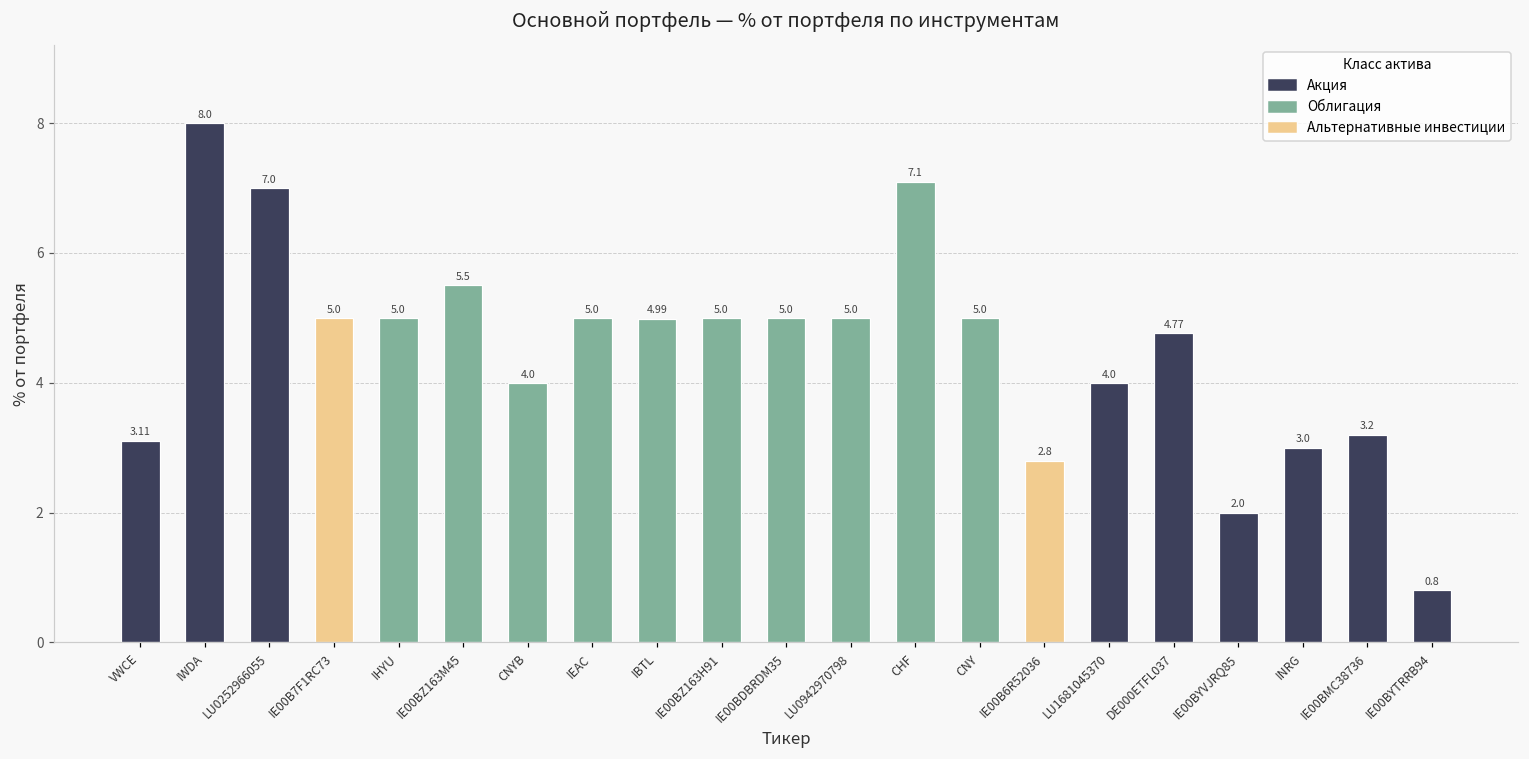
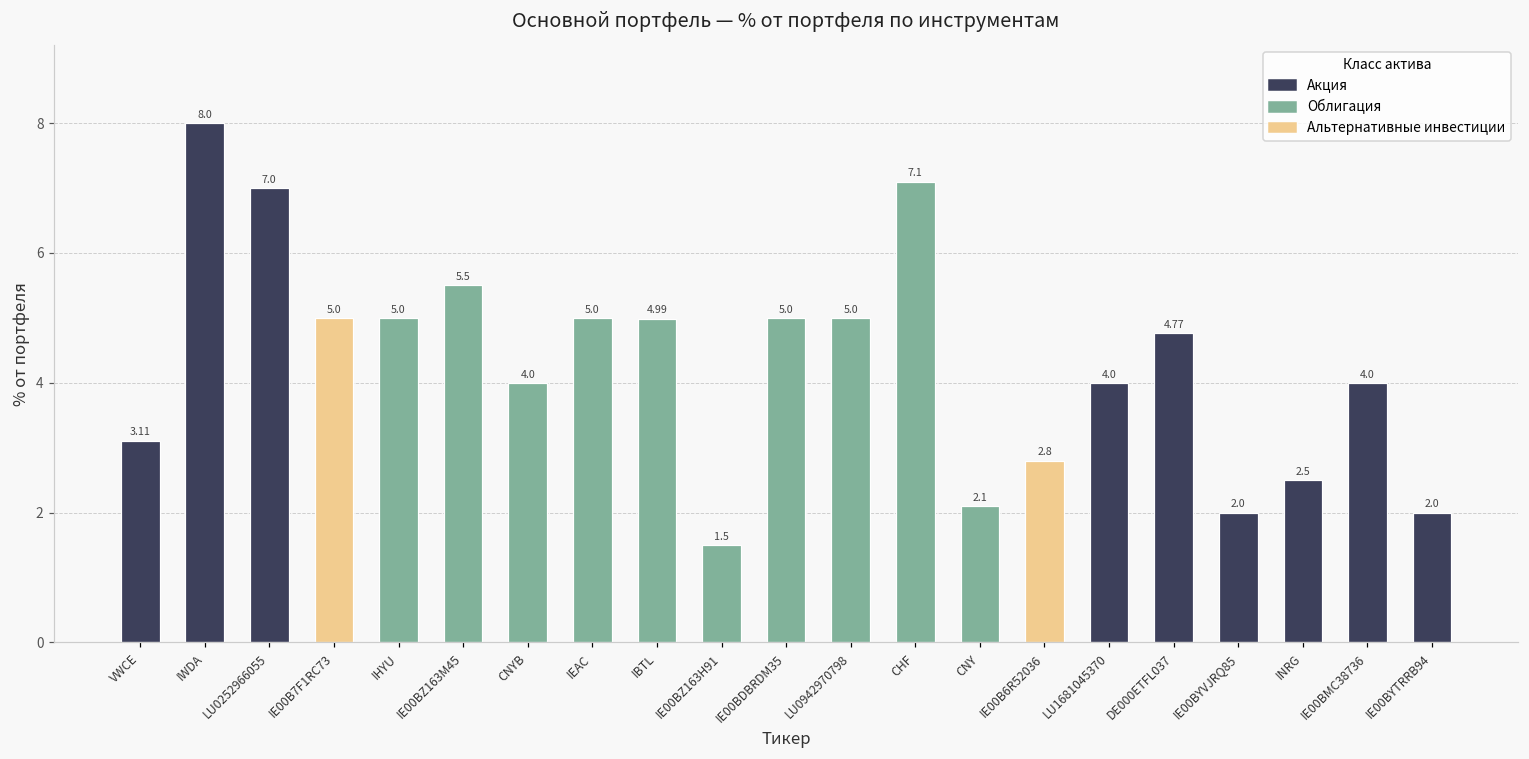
IE00BZ163H91: 5.0 -> 1.5
CNY: 5.0 -> 2.1
INRG: 3.0 -> 2.5
IE00BMC38736: 3.2 -> 4.0
IE00BYTRRB94: 0.8 -> 2.0
